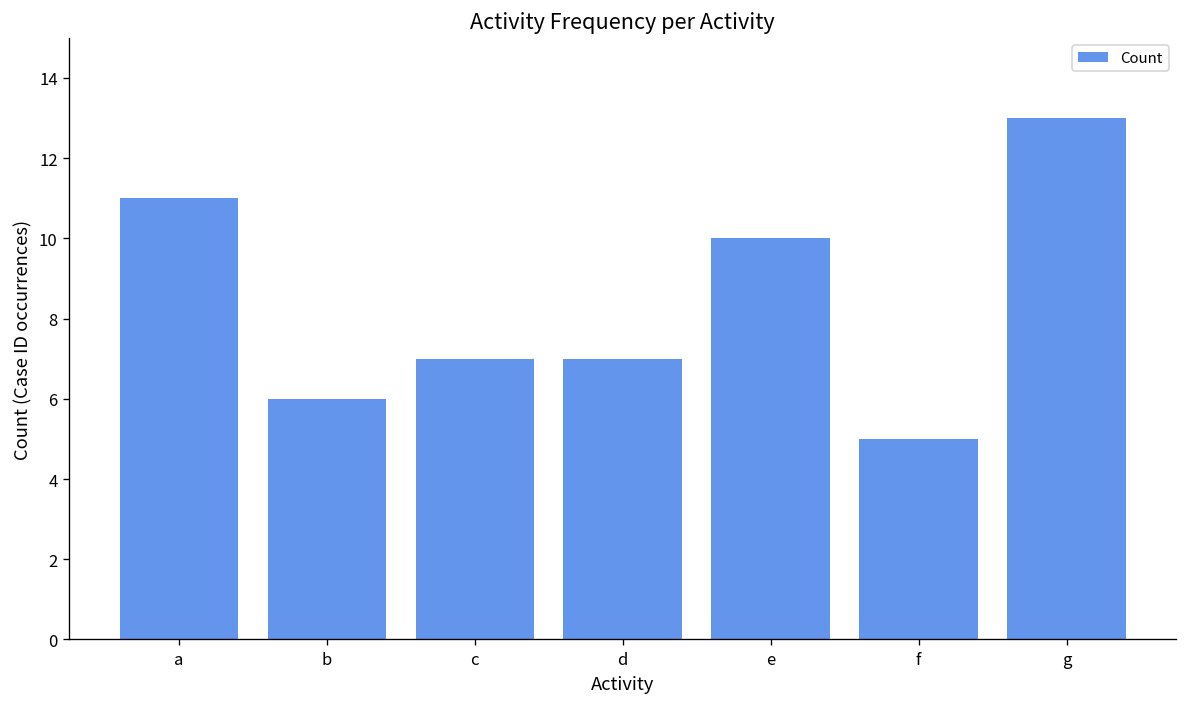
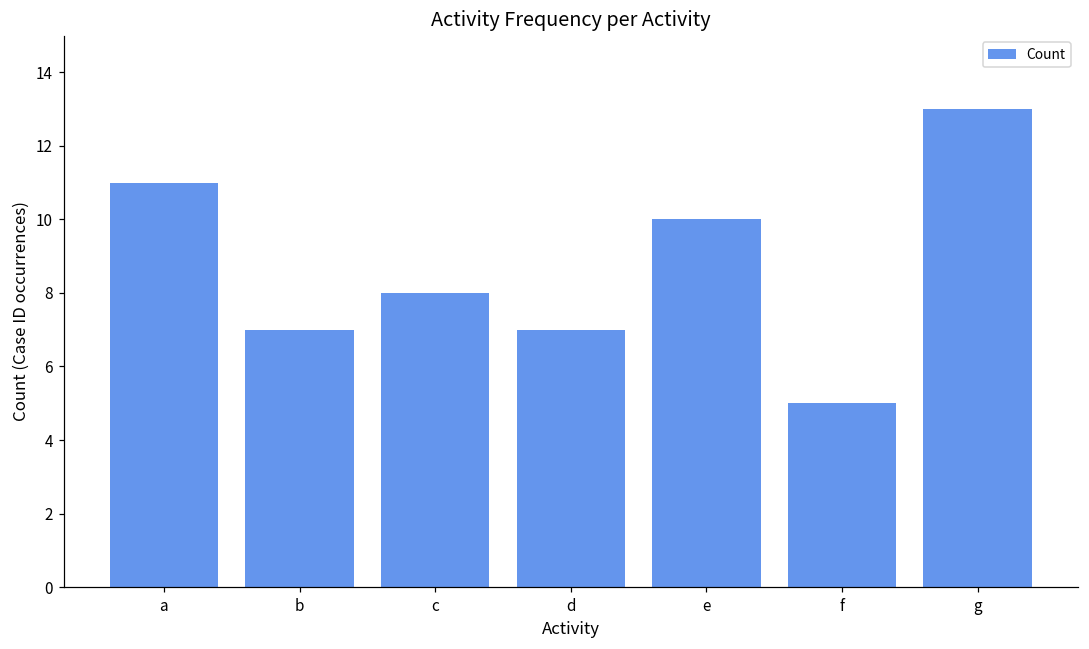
b: 6 -> 7
c: 7 -> 8
